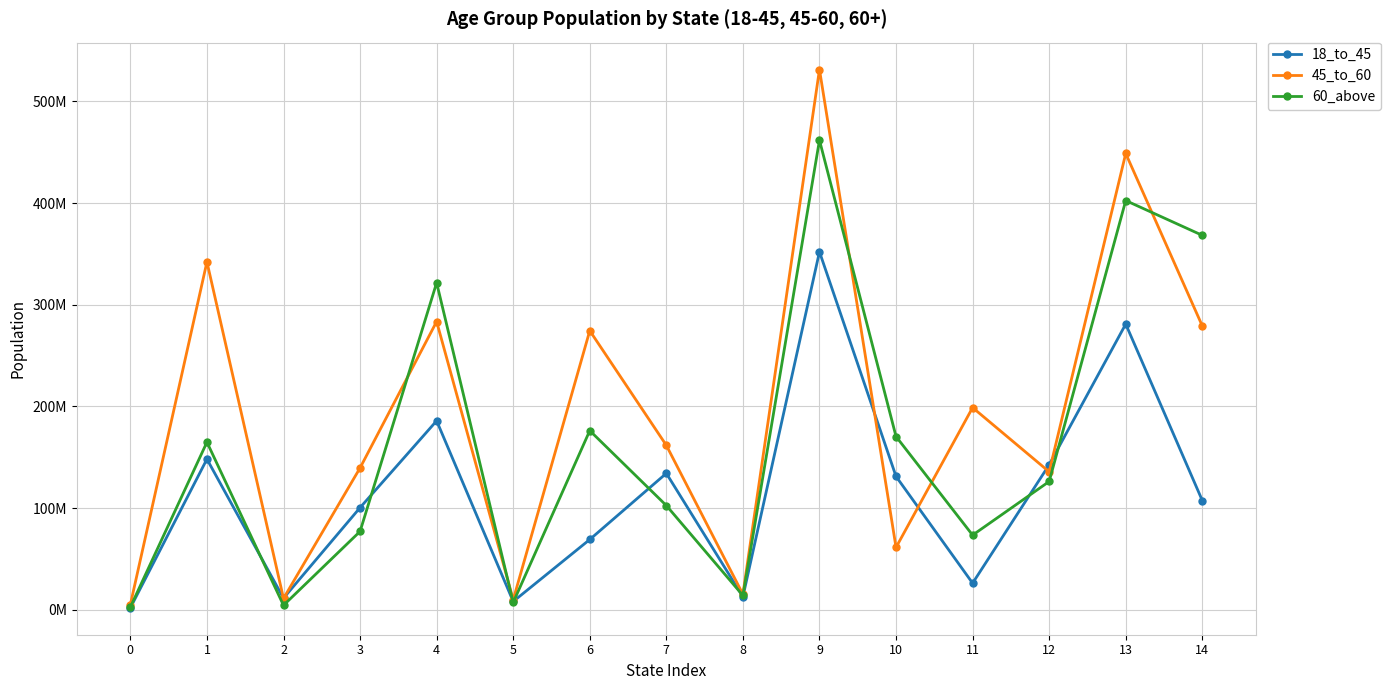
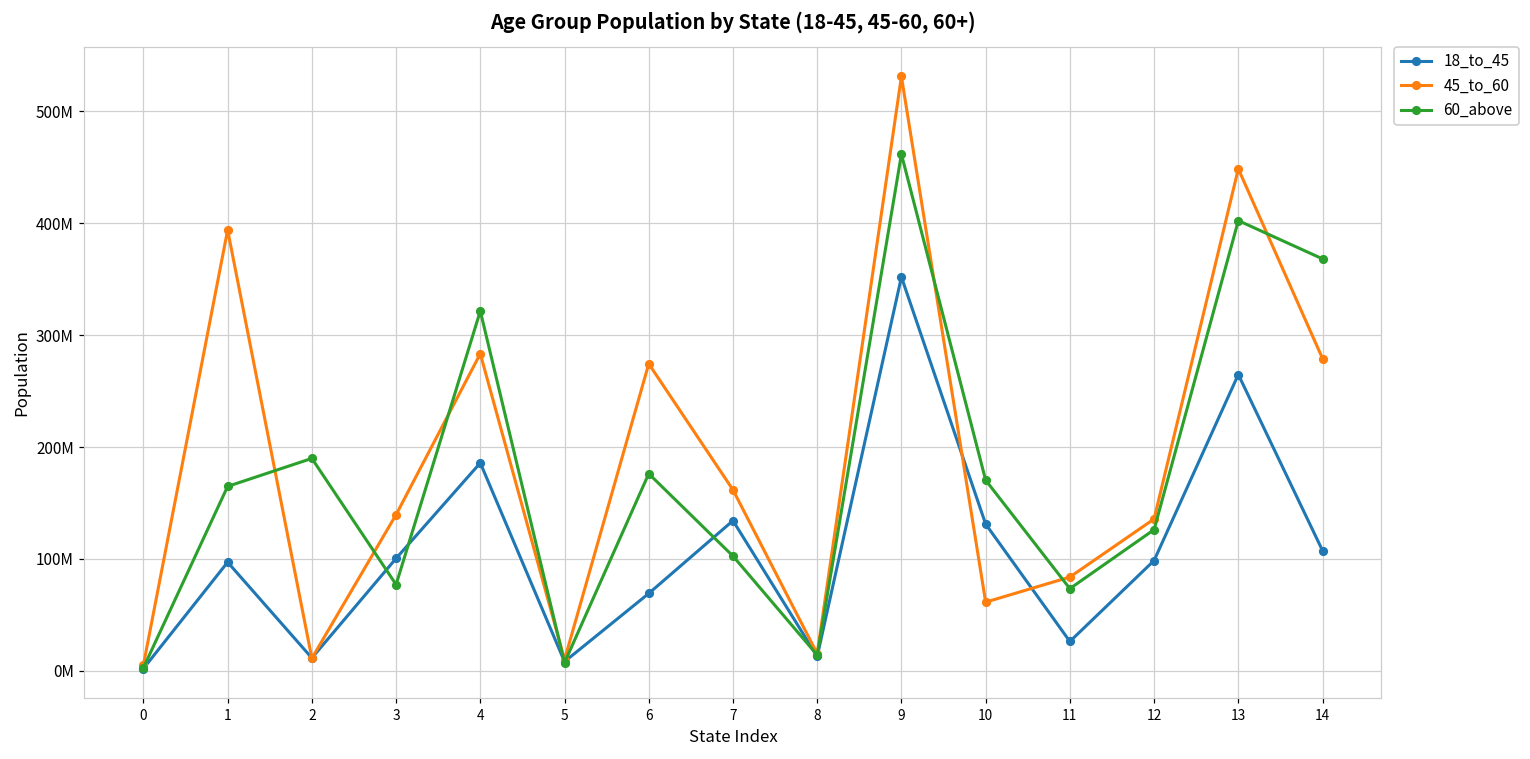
18_to_45, 1: 148000000 -> 97000000
45_to_60, 1: 342000000 -> 394000000
60_above, 2: 4000000 -> 190000000
45_to_60, 11: 199000000 -> 84000000
18_to_45, 12: 143000000 -> 99000000
18_to_45, 13: 281000000 -> 265000000
